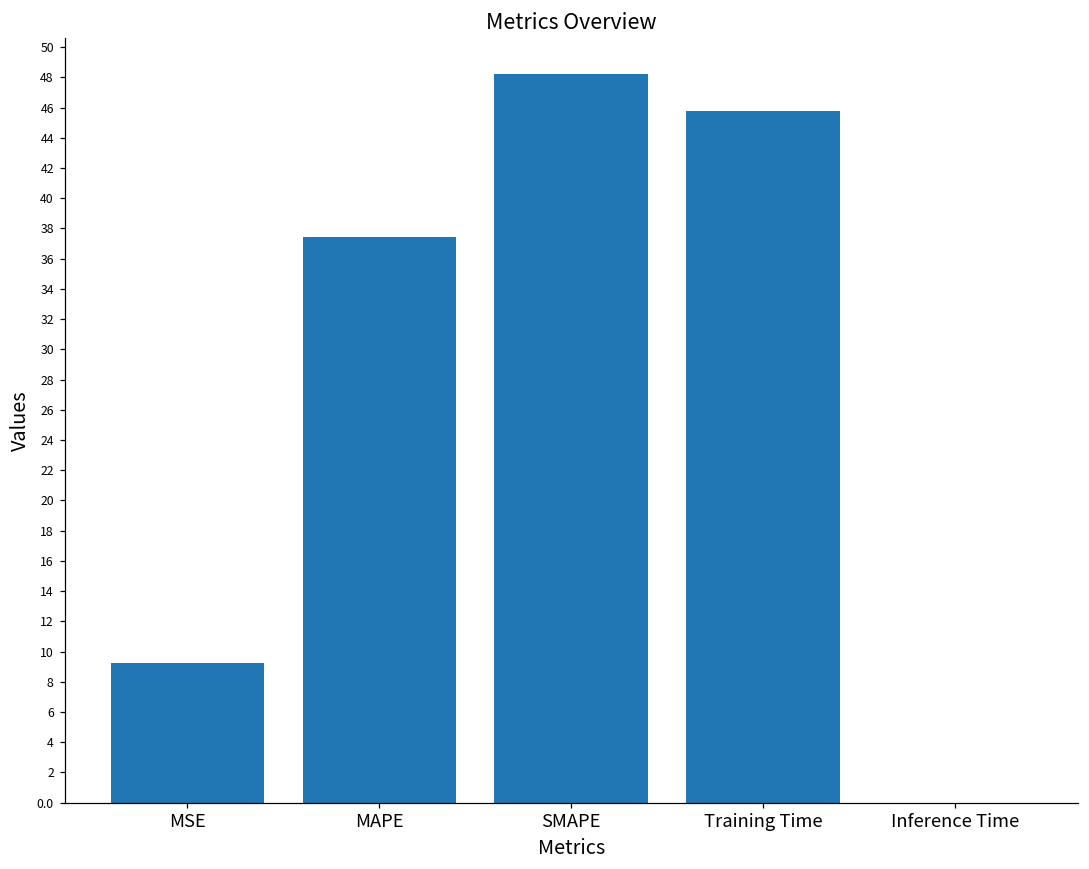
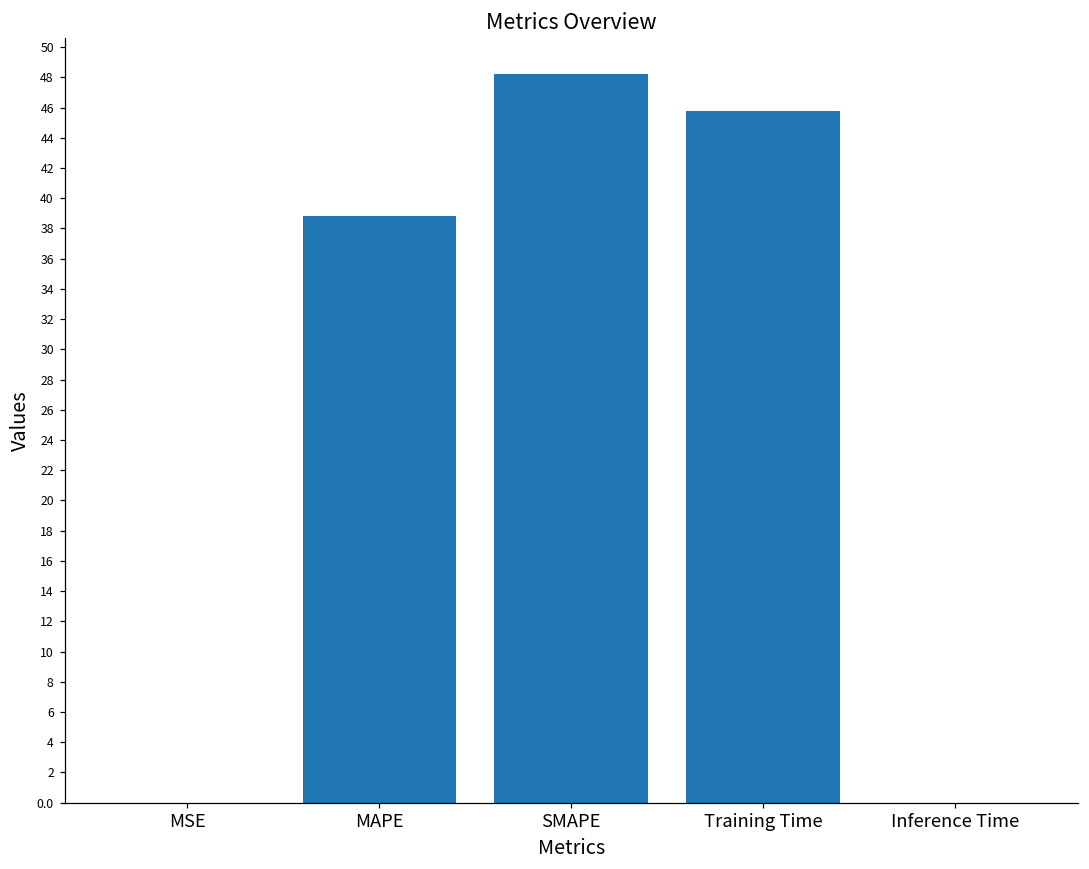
MSE: 9.3 -> 0.0
MAPE: 37.4 -> 38.8
